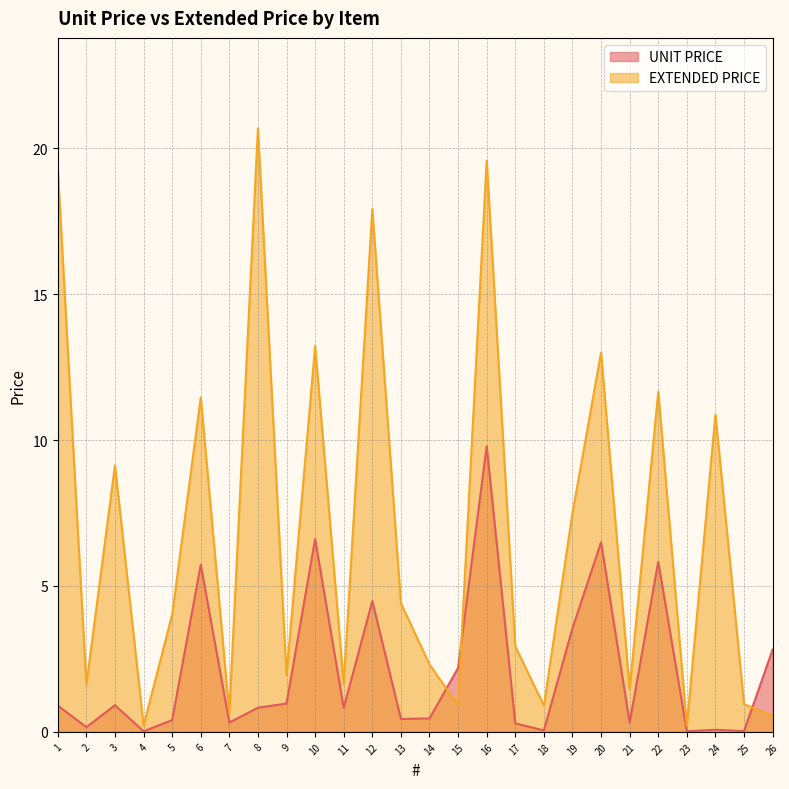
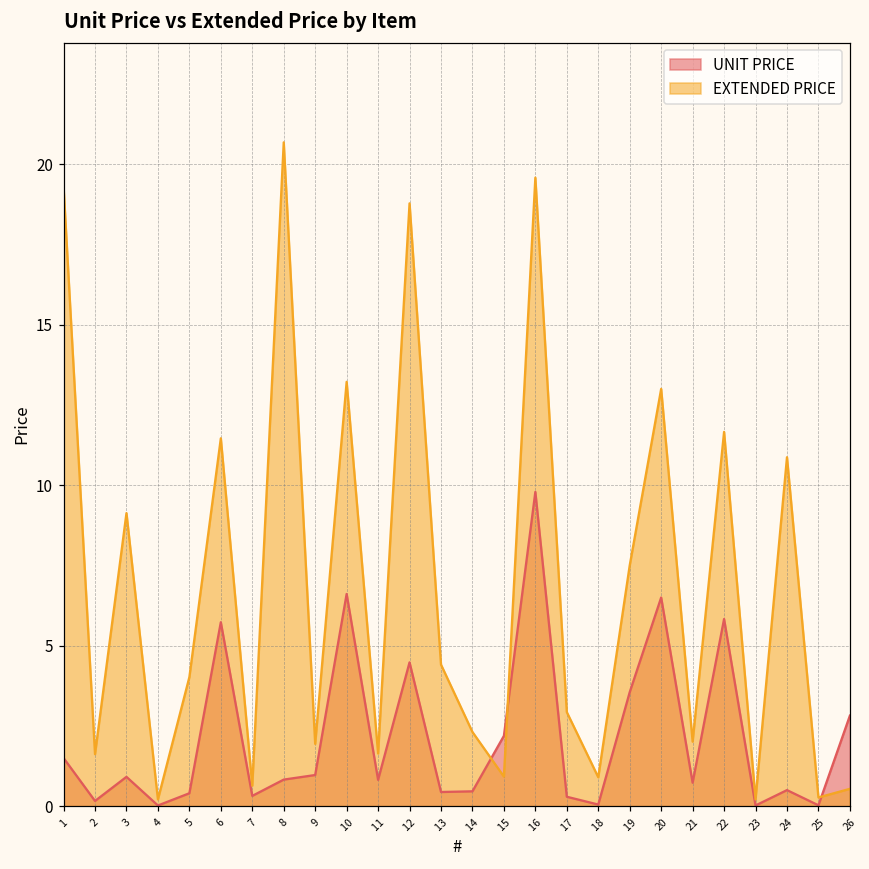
UNIT PRICE, 1: 0.9 -> 1.5
EXTENDED PRICE, 12: 17.9 -> 18.8
UNIT PRICE, 21: 0.3 -> 0.7
EXTENDED PRICE, 21: 1.5 -> 2.0
UNIT PRICE, 24: 0.1 -> 0.5
EXTENDED PRICE, 25: 1.0 -> 0.3
